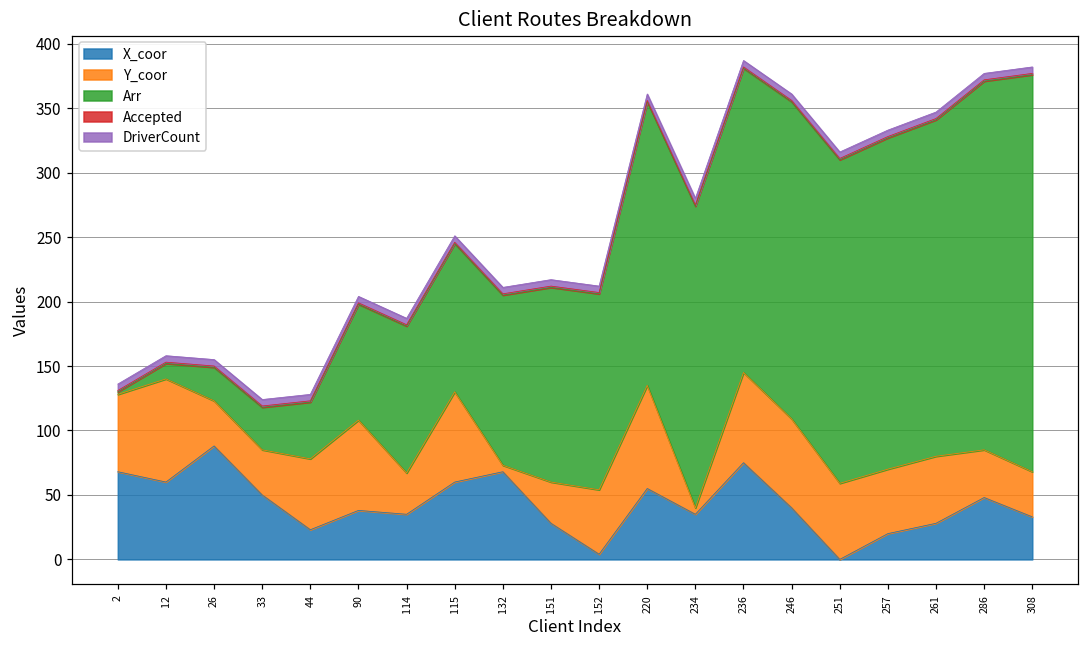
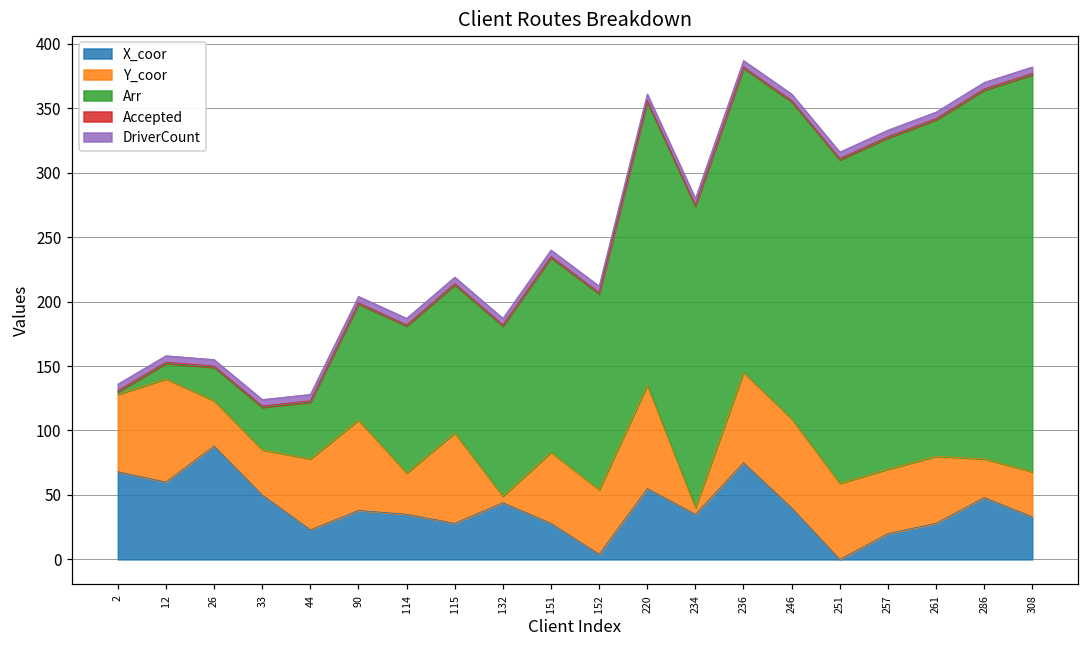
X_coor, 115: 60 -> 28
X_coor, 132: 68 -> 44
Y_coor, 151: 32 -> 55
Y_coor, 286: 37 -> 30
